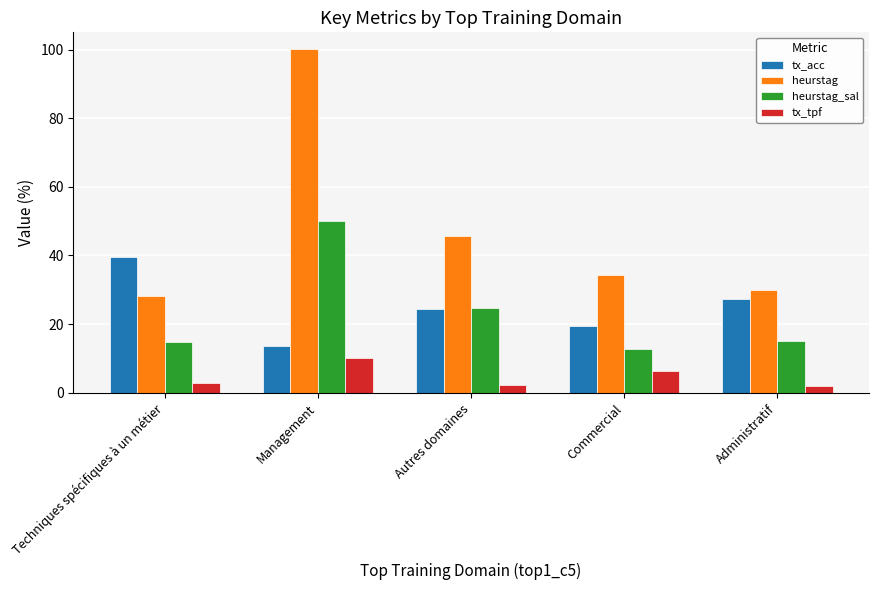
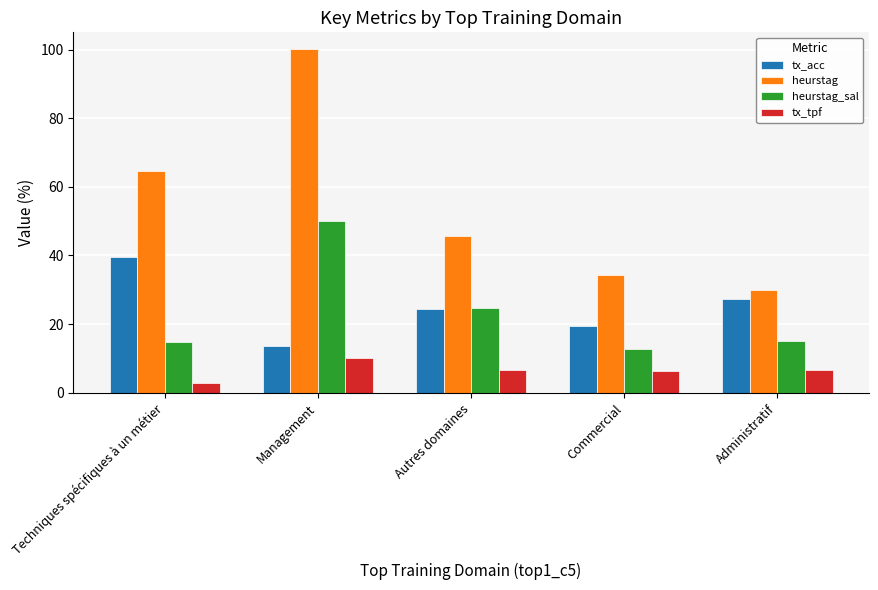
heurstag, Techniques spécifiques à un métier: 28 -> 65
tx_tpf, Autres domaines: 2 -> 7
tx_tpf, Administratif: 2 -> 7
